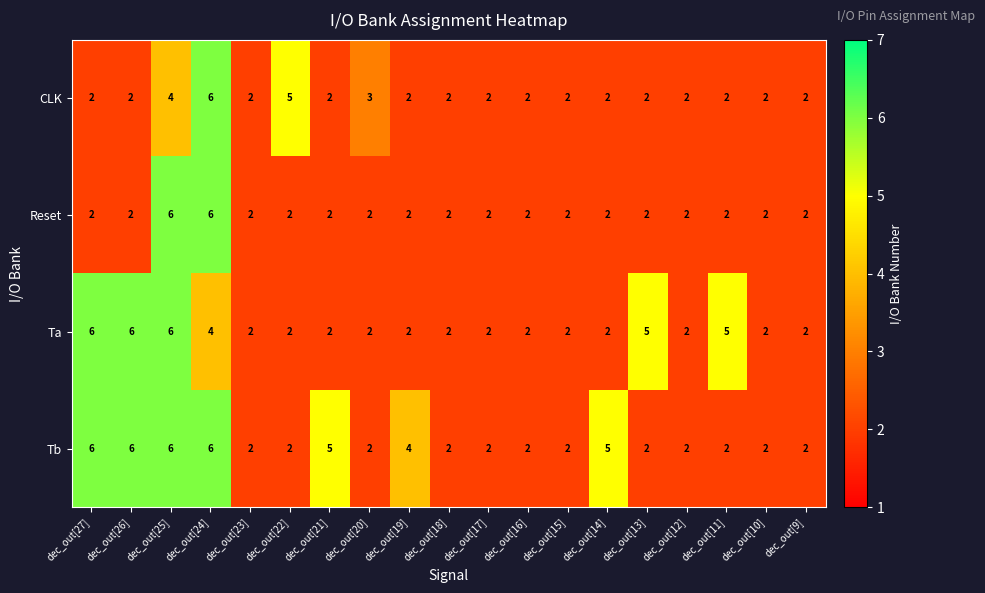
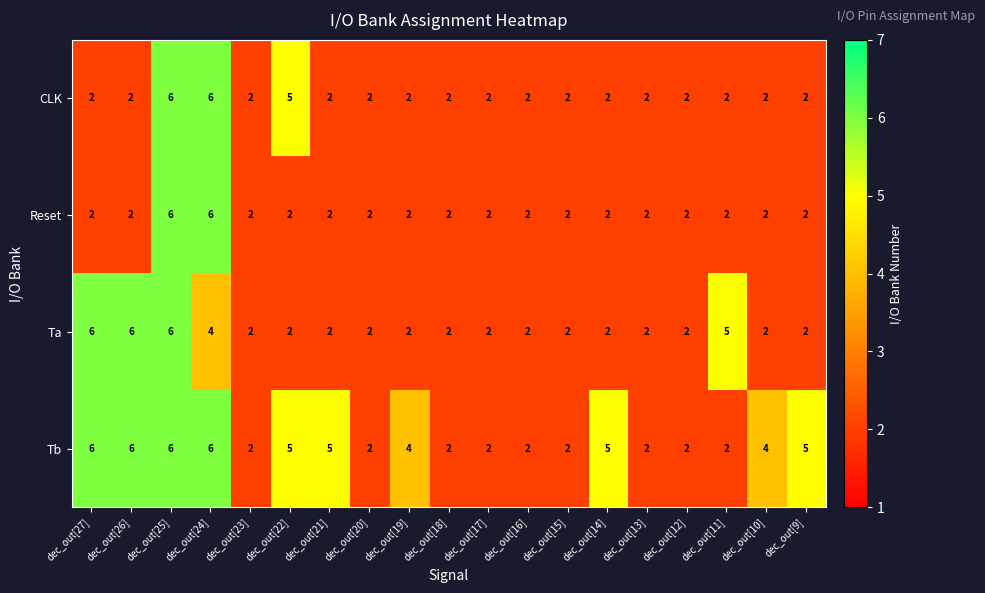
CLK, dec_out[25]: 4 -> 6
CLK, dec_out[20]: 3 -> 2
Ta, dec_out[13]: 5 -> 2
Tb, dec_out[22]: 2 -> 5
Tb, dec_out[10]: 2 -> 4
Tb, dec_out[9]: 2 -> 5
